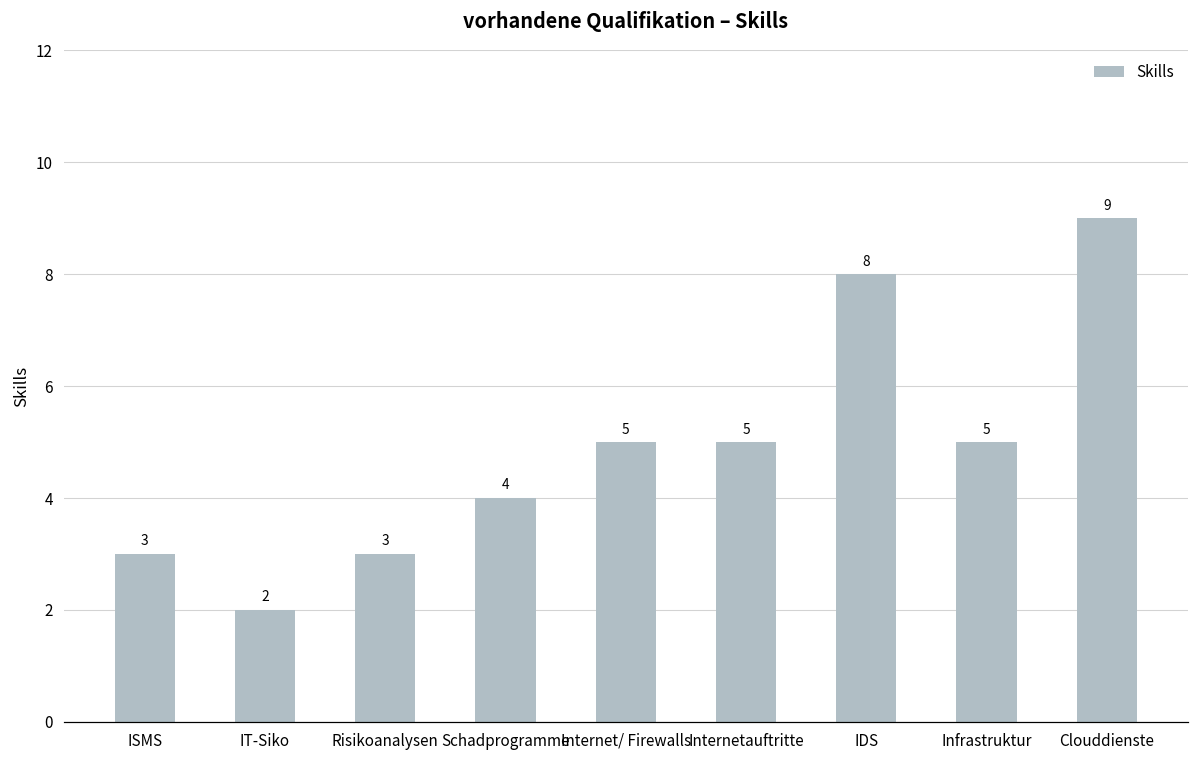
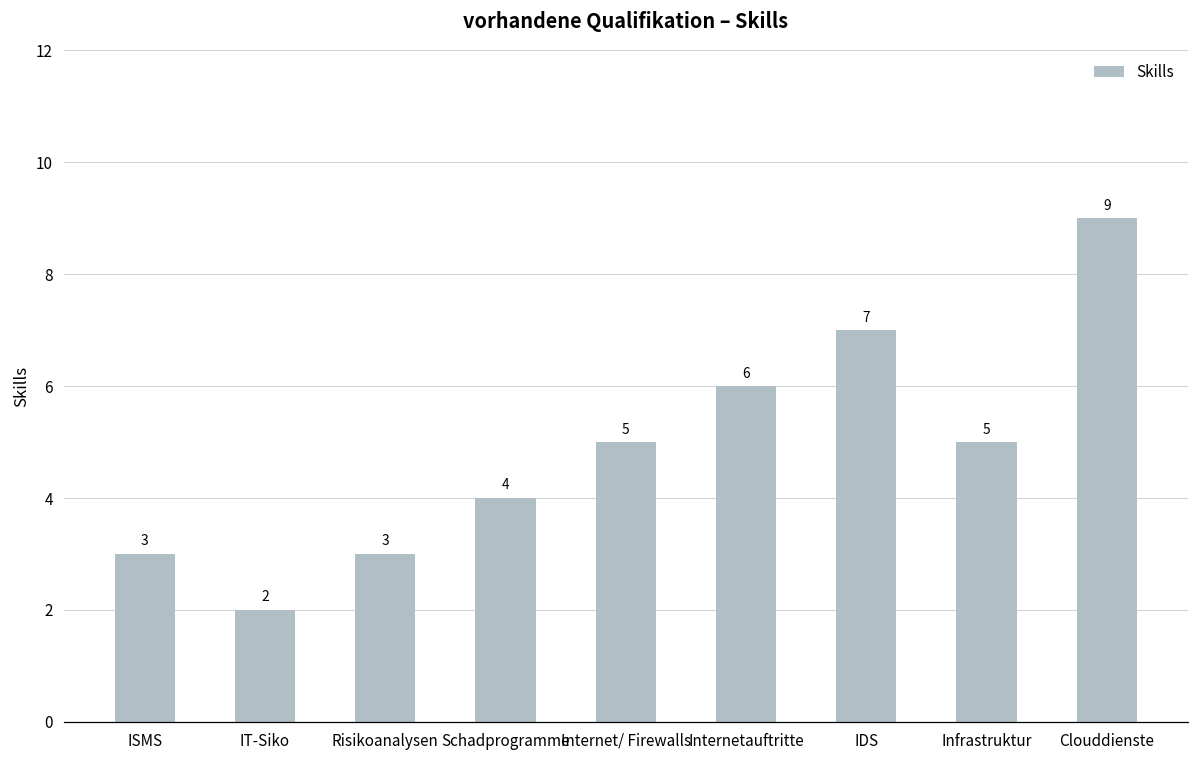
Internetauftritte: 5 -> 6
IDS: 8 -> 7
